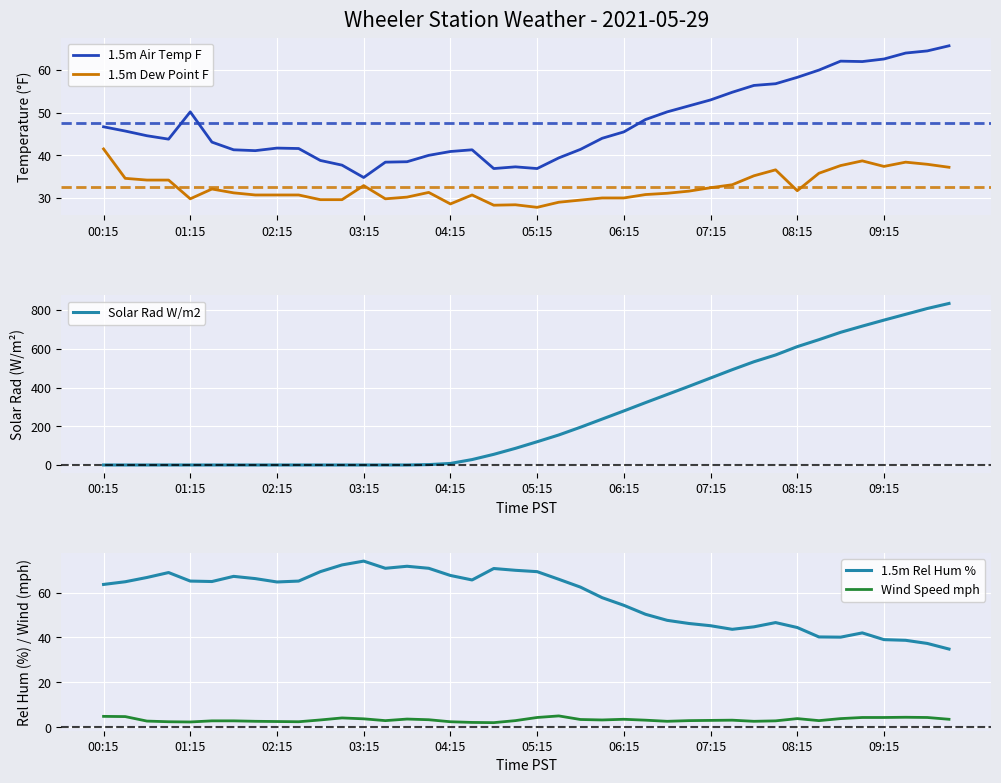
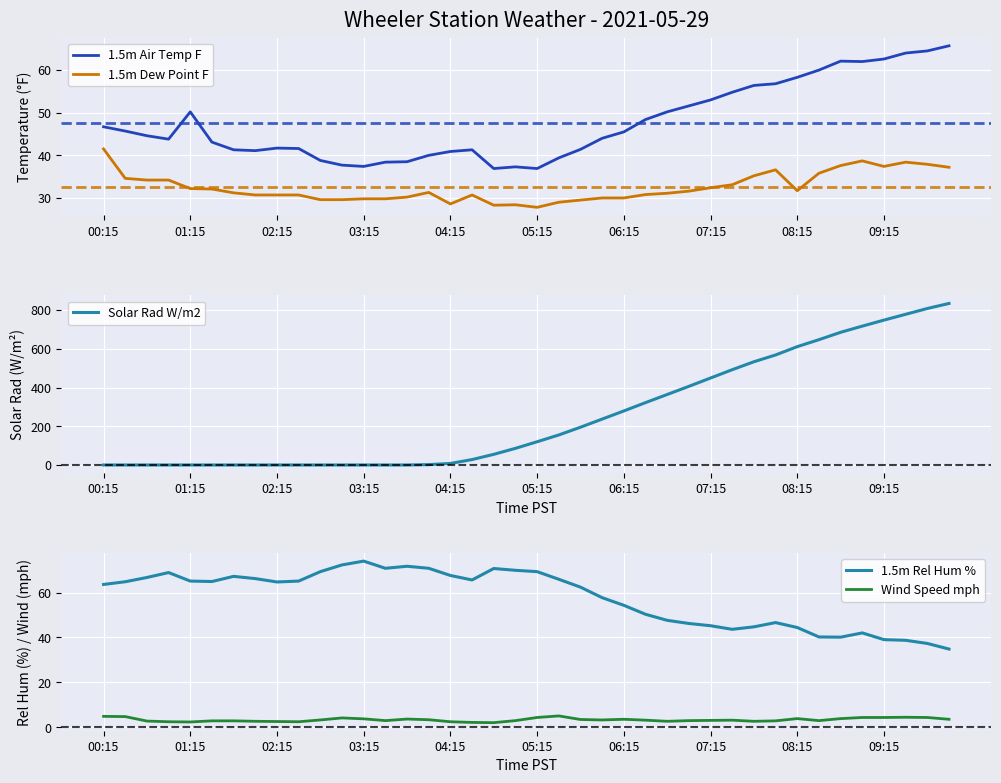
Wheeler Station Weather - 2021-05-29, 1.5m Dew Point F, 01:15: 30 -> 32
Wheeler Station Weather - 2021-05-29, 1.5m Air Temp F, 03:15: 35 -> 37
Wheeler Station Weather - 2021-05-29, 1.5m Dew Point F, 03:15: 33 -> 30
